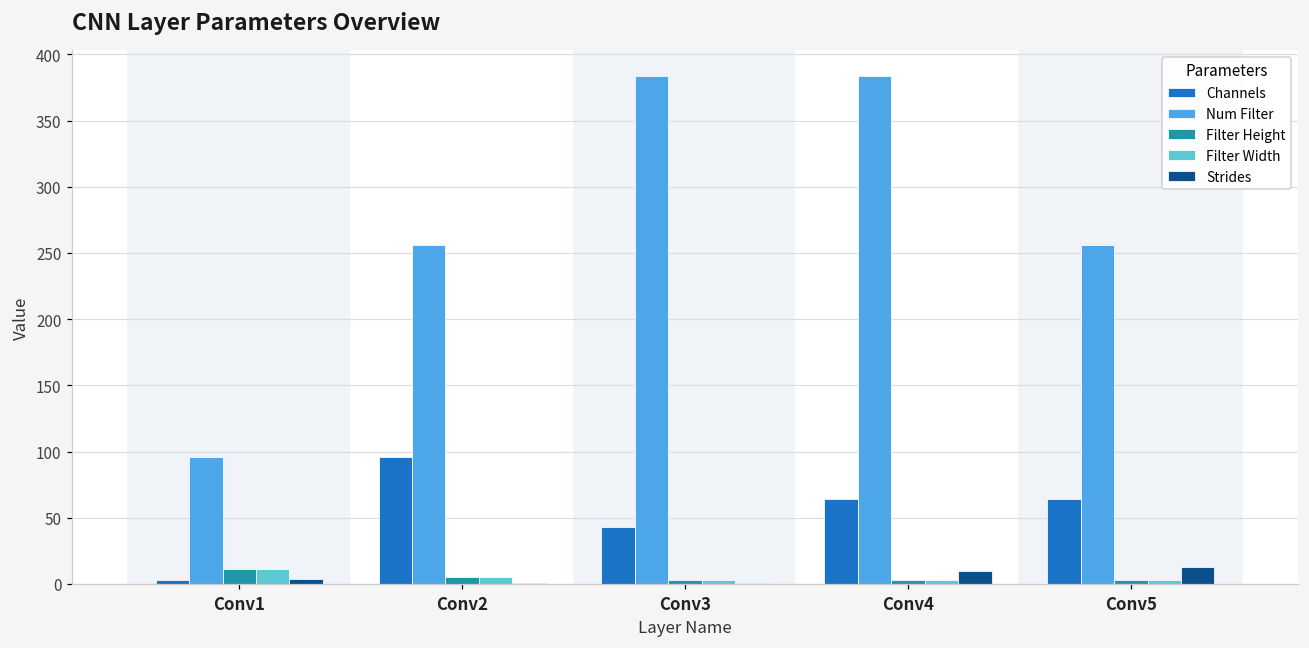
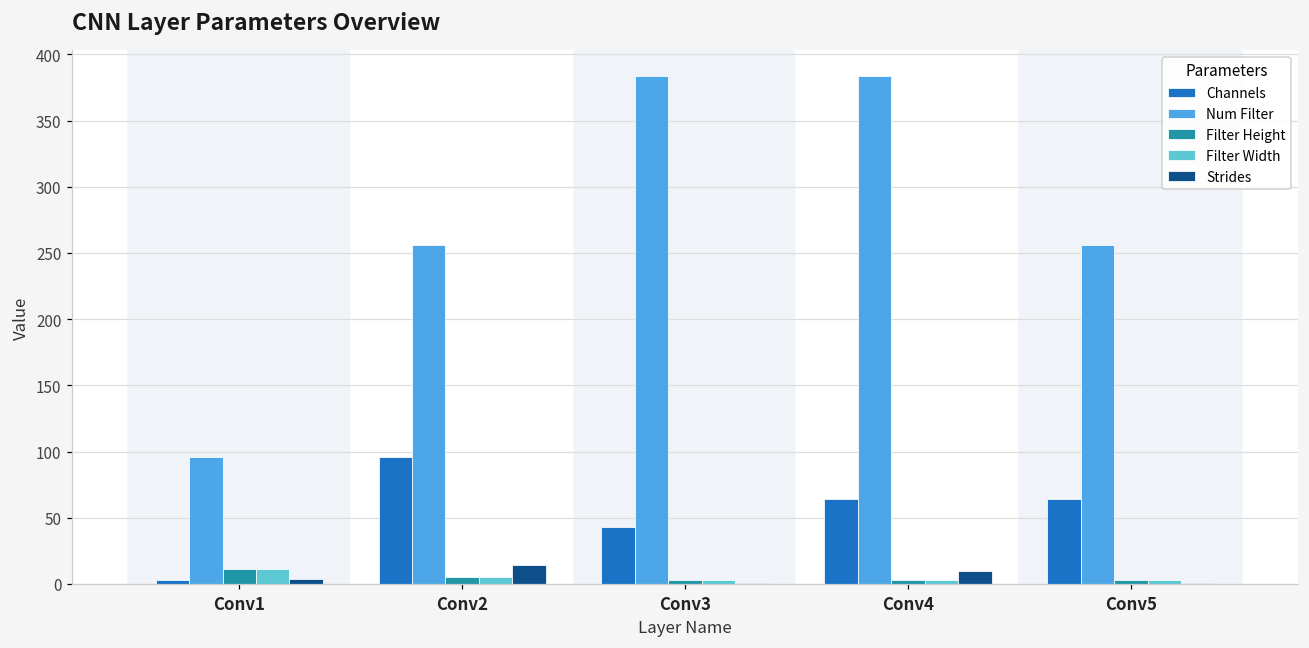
Strides, Conv2: 1 -> 14
Strides, Conv5: 13 -> 1
